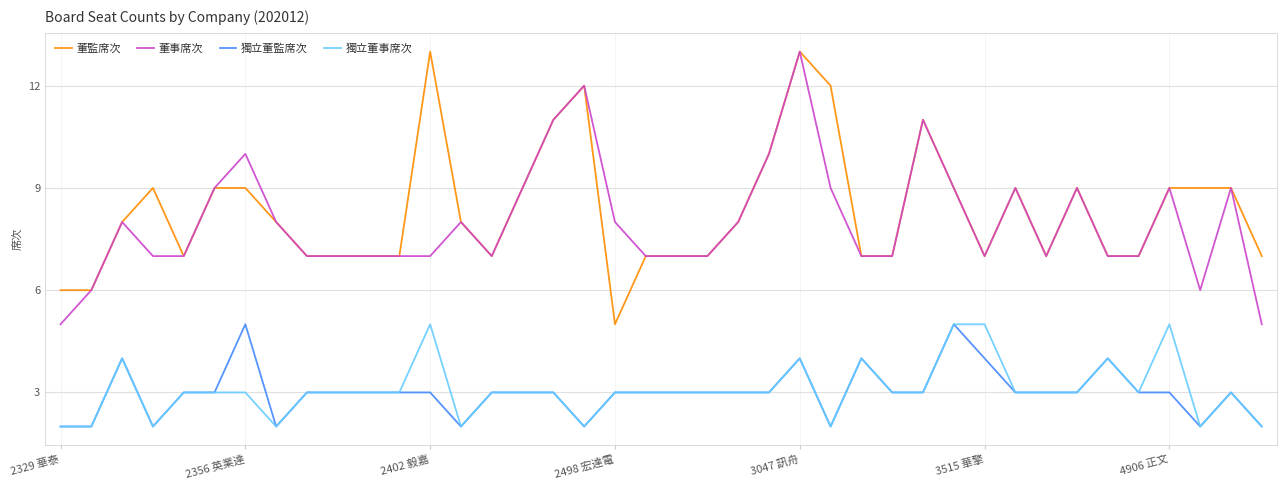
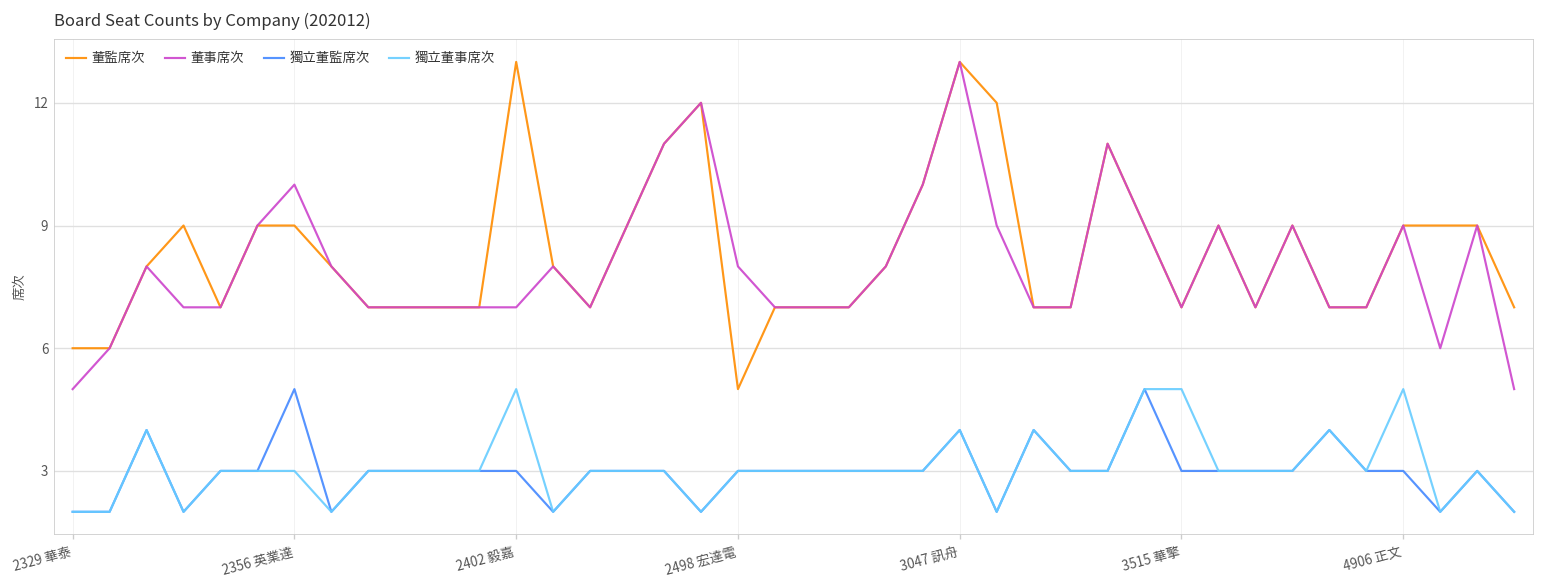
獨立董監席次, 3515 華擎: 4 -> 3
